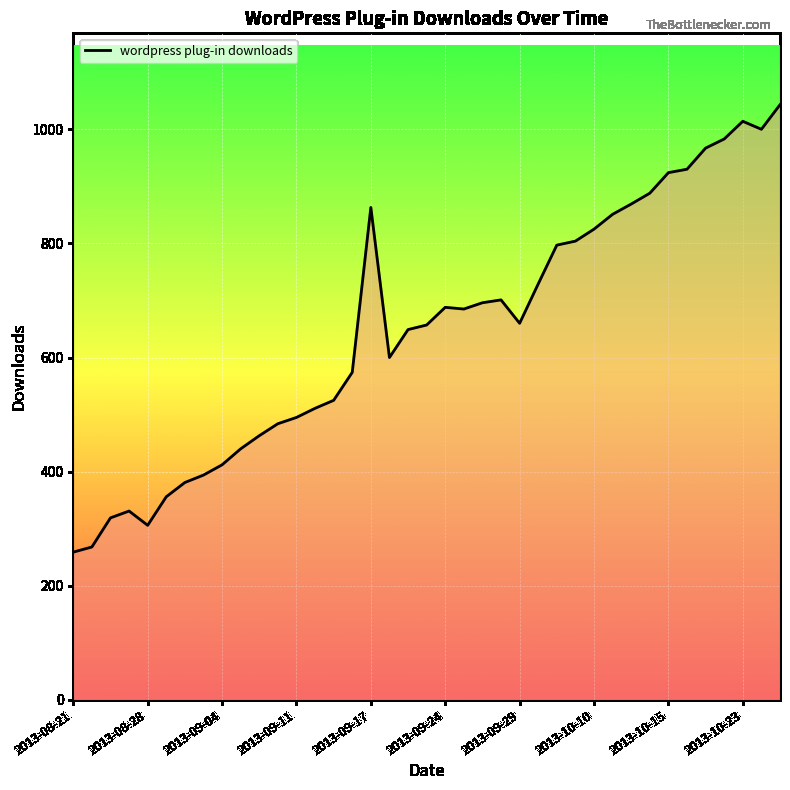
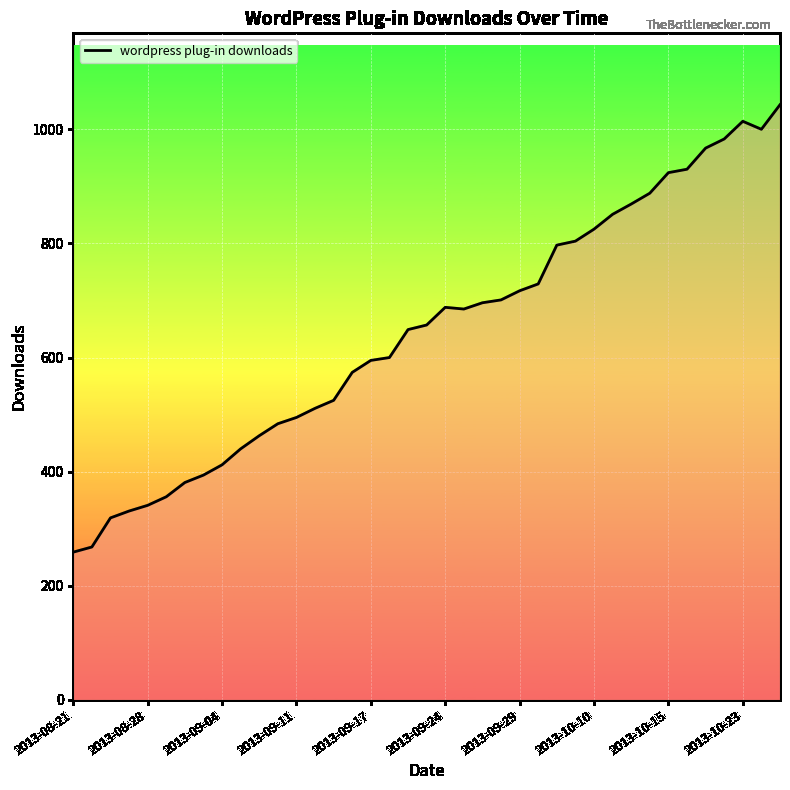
2013-08-28: 310 -> 340
2013-09-17: 860 -> 600
2013-09-29: 660 -> 720
